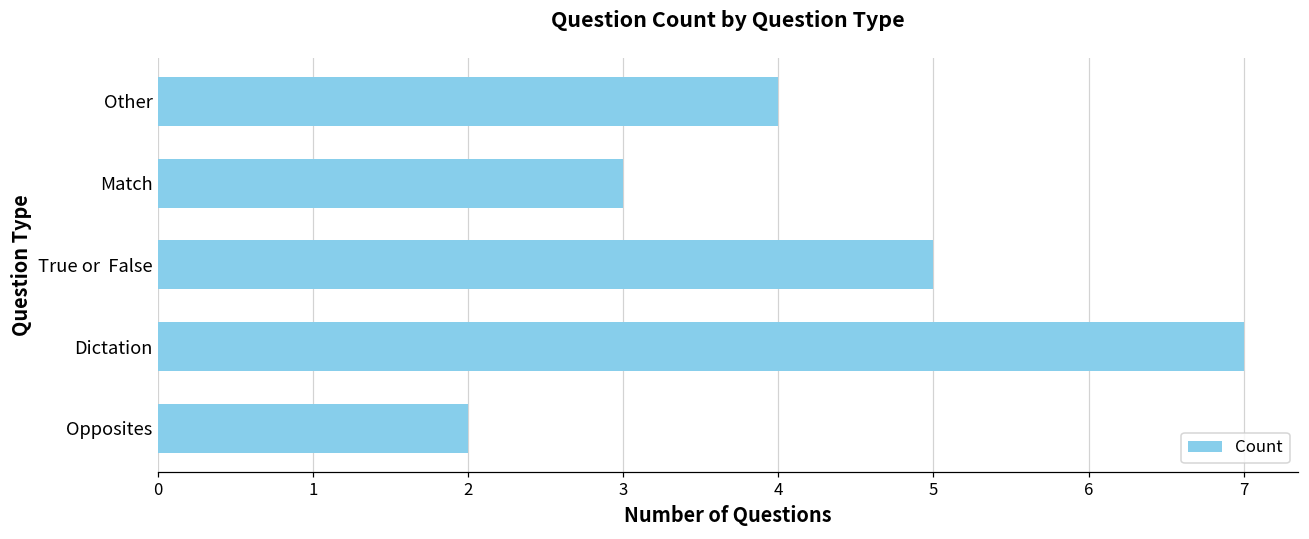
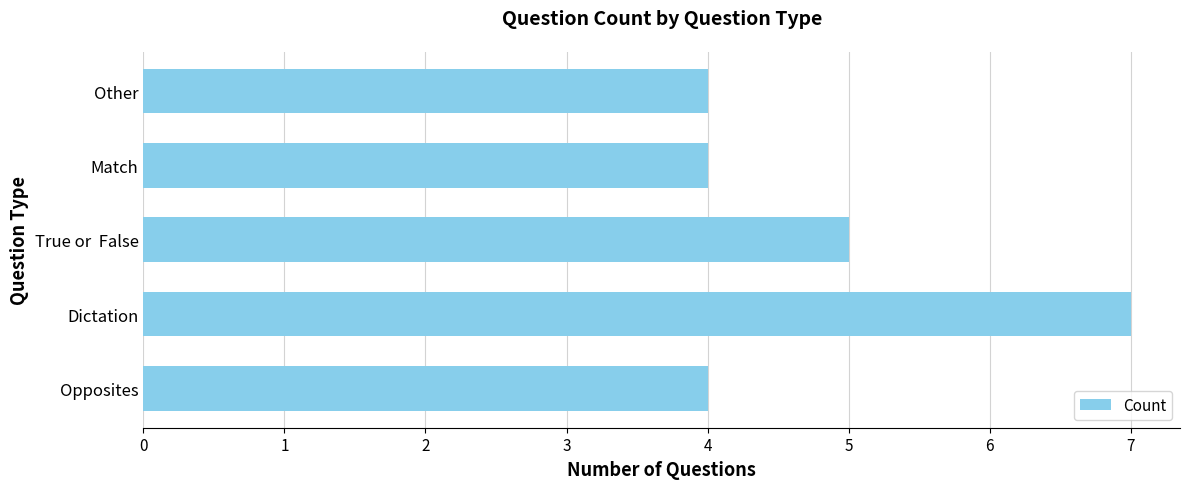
Match: 3 -> 4
Opposites: 2 -> 4
